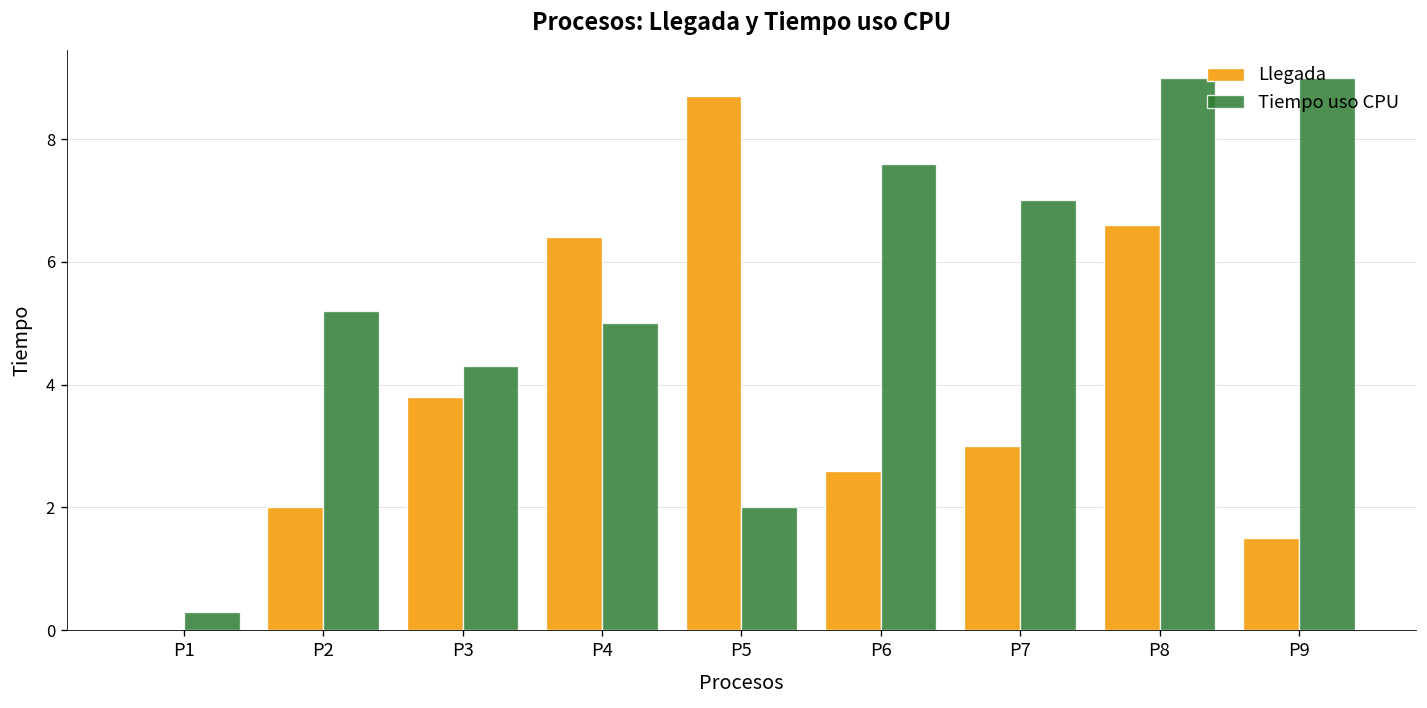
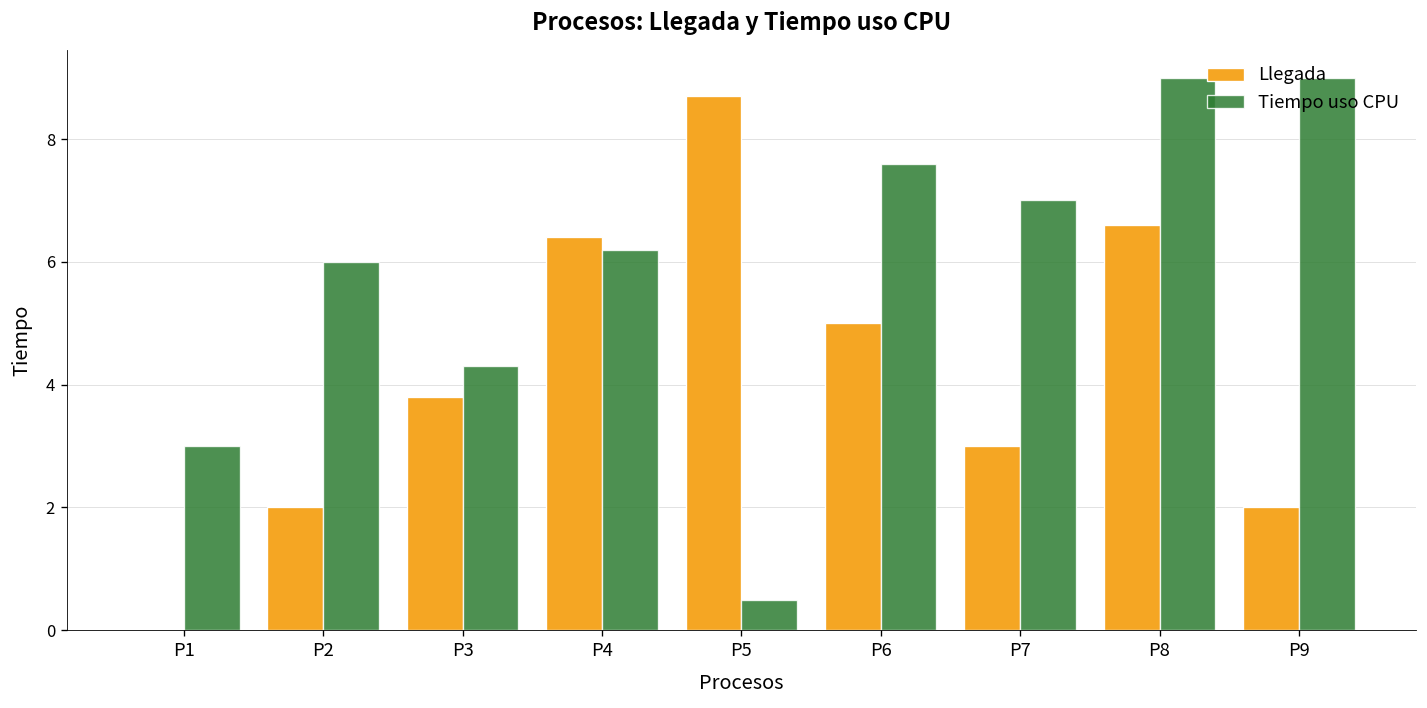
Tiempo uso CPU, P1: 0.3 -> 3.0
Tiempo uso CPU, P2: 5.2 -> 6.0
Tiempo uso CPU, P4: 5.0 -> 6.2
Tiempo uso CPU, P5: 2.0 -> 0.5
Llegada, P6: 2.6 -> 5.0
Llegada, P9: 1.5 -> 2.0
